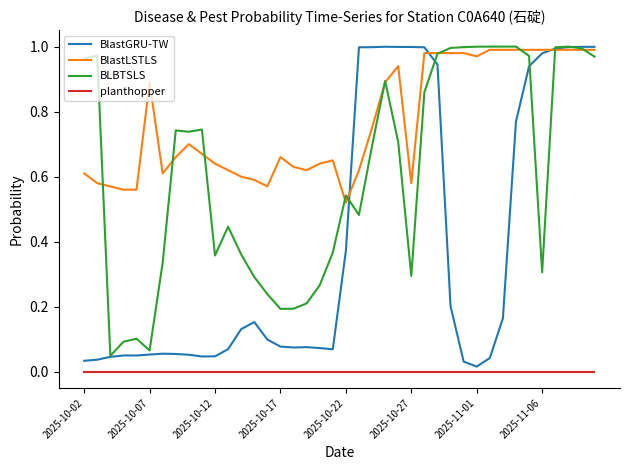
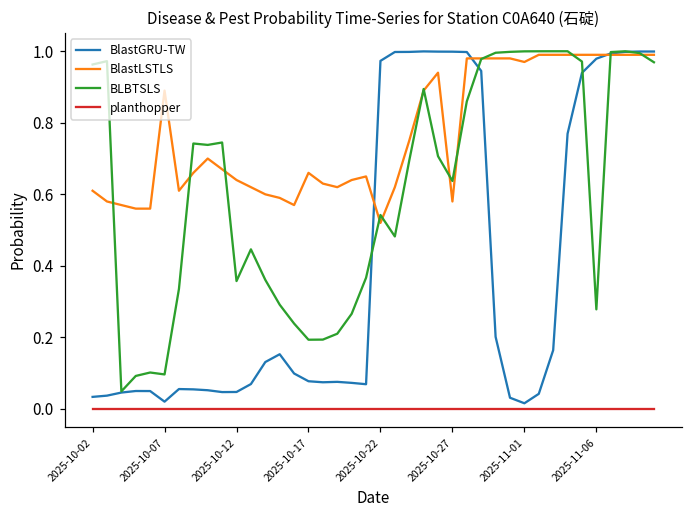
BlastGRU-TW, 2025-10-07: 0.05 -> 0.02
BLBTSLS, 2025-10-07: 0.07 -> 0.10
BlastGRU-TW, 2025-10-22: 0.37 -> 0.97
BLBTSLS, 2025-10-27: 0.29 -> 0.64
BLBTSLS, 2025-11-06: 0.31 -> 0.28
